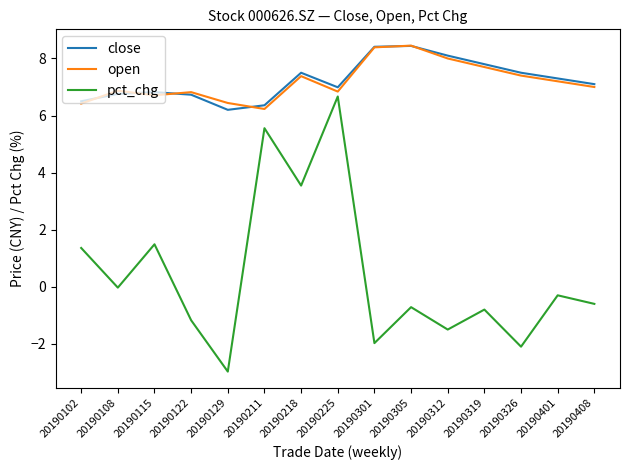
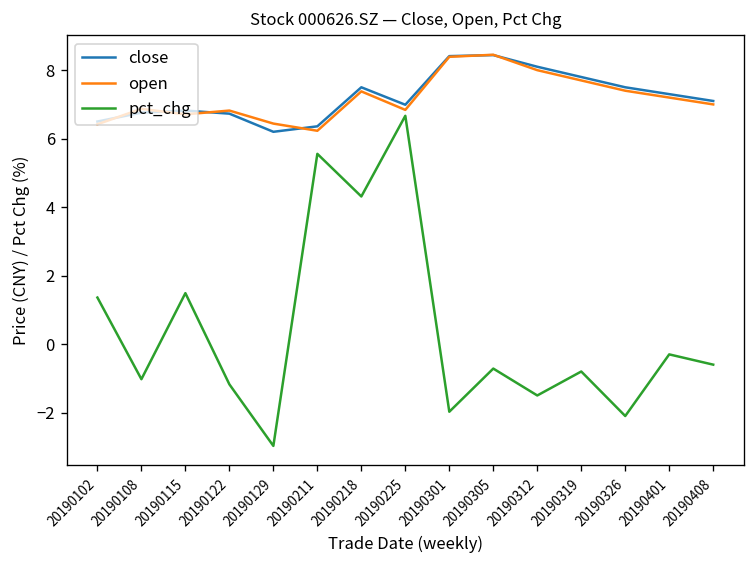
pct_chg, 20190108: 0.0 -> -1.0
pct_chg, 20190218: 3.5 -> 4.3
